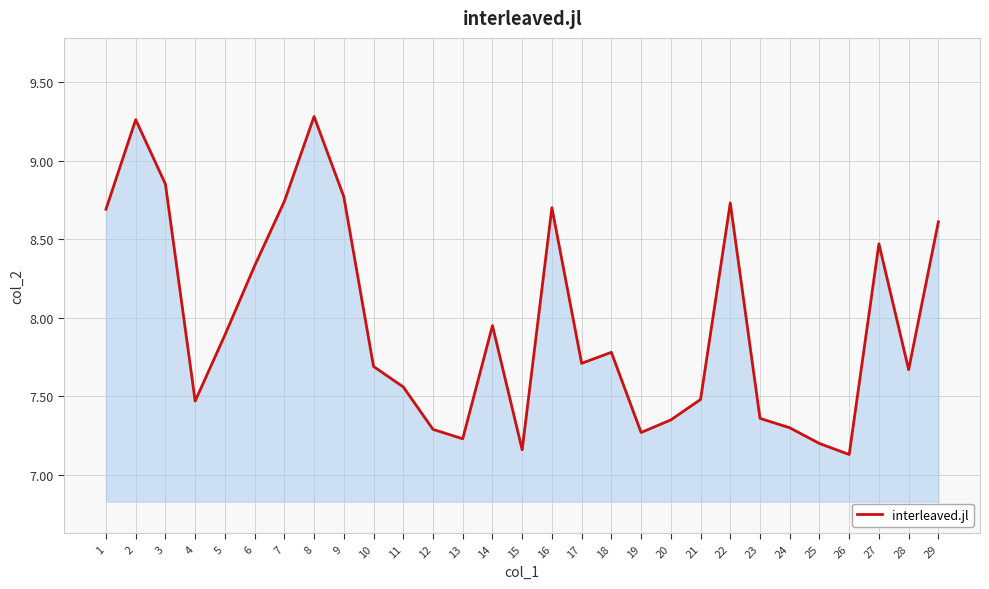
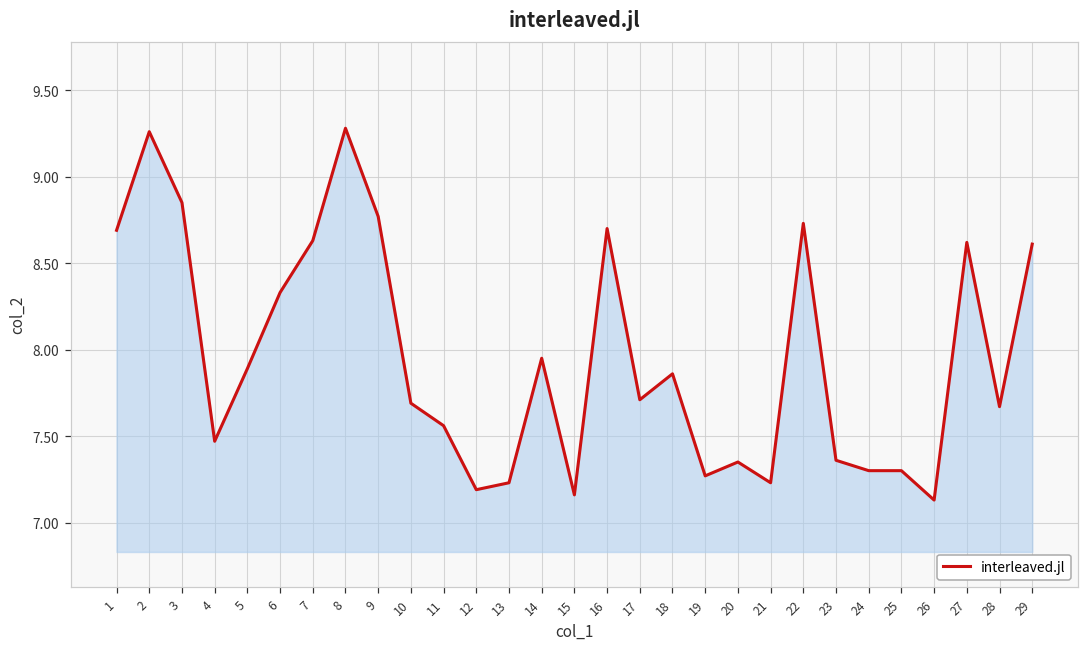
7: 8.74 -> 8.63
12: 7.29 -> 7.19
18: 7.78 -> 7.86
21: 7.48 -> 7.23
25: 7.2 -> 7.3
27: 8.47 -> 8.62
